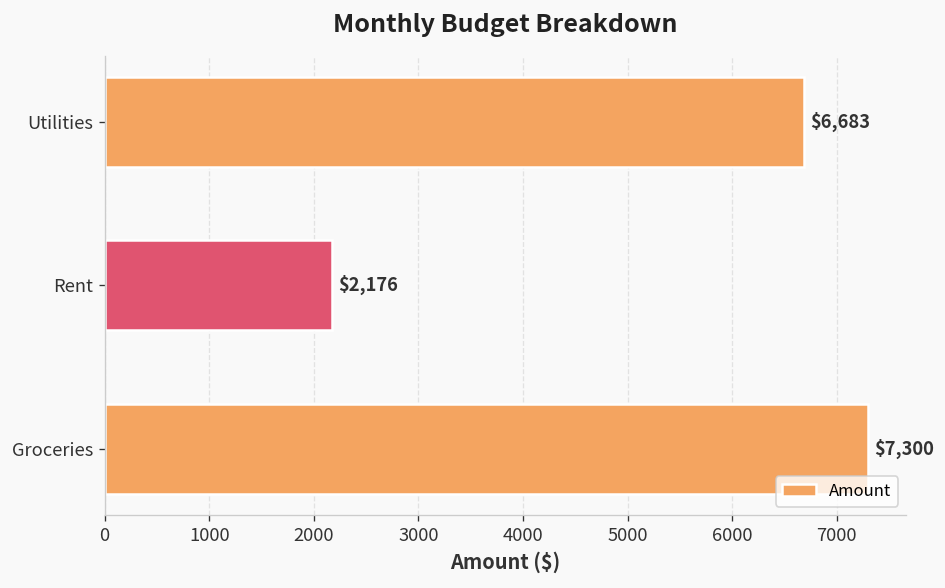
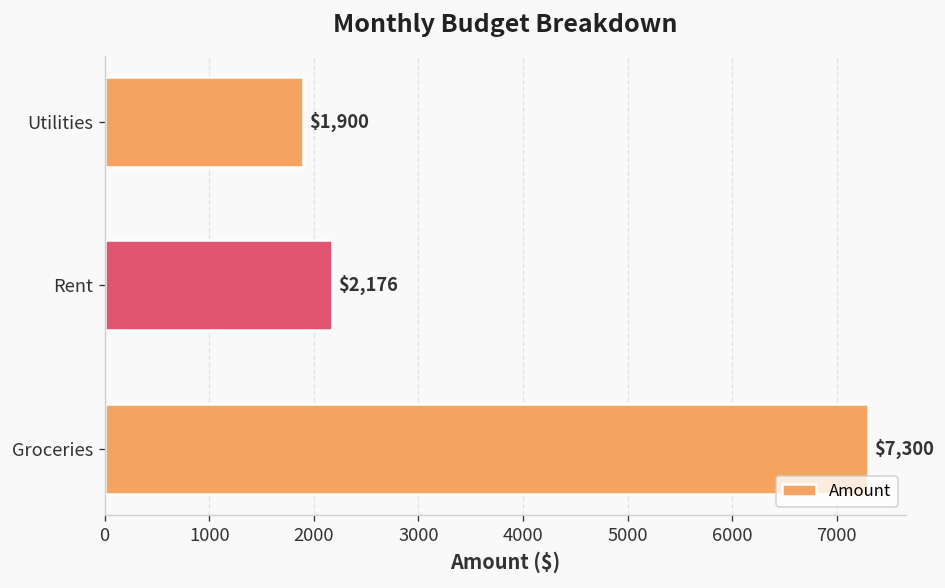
Utilities: $6,683 -> $1,900
